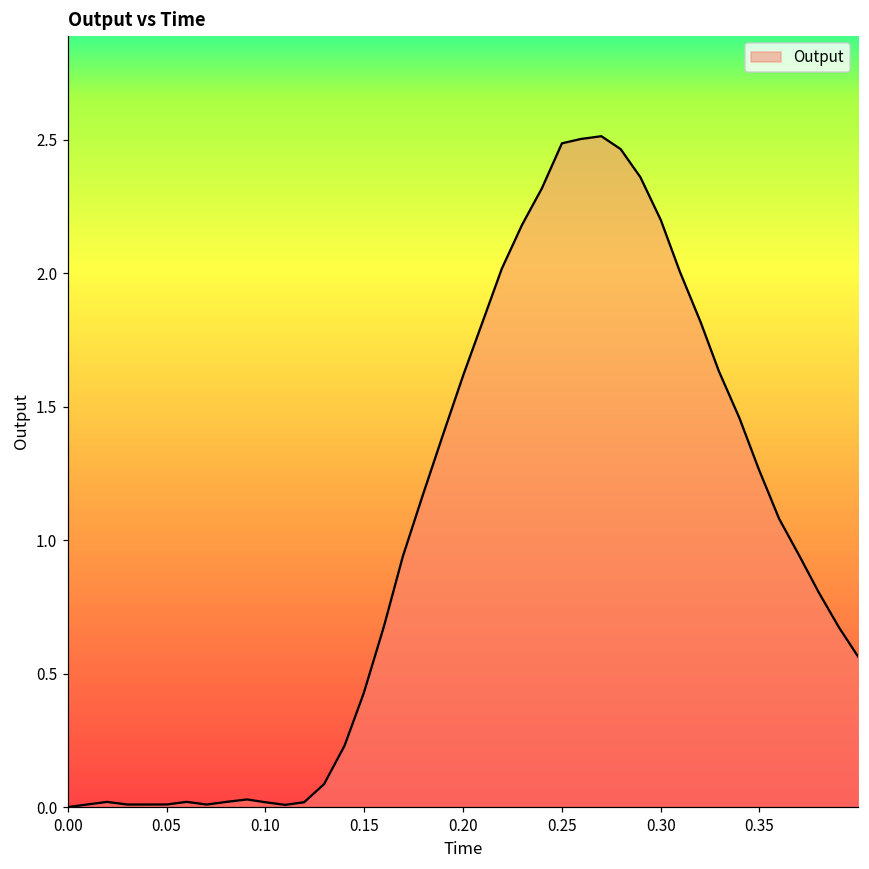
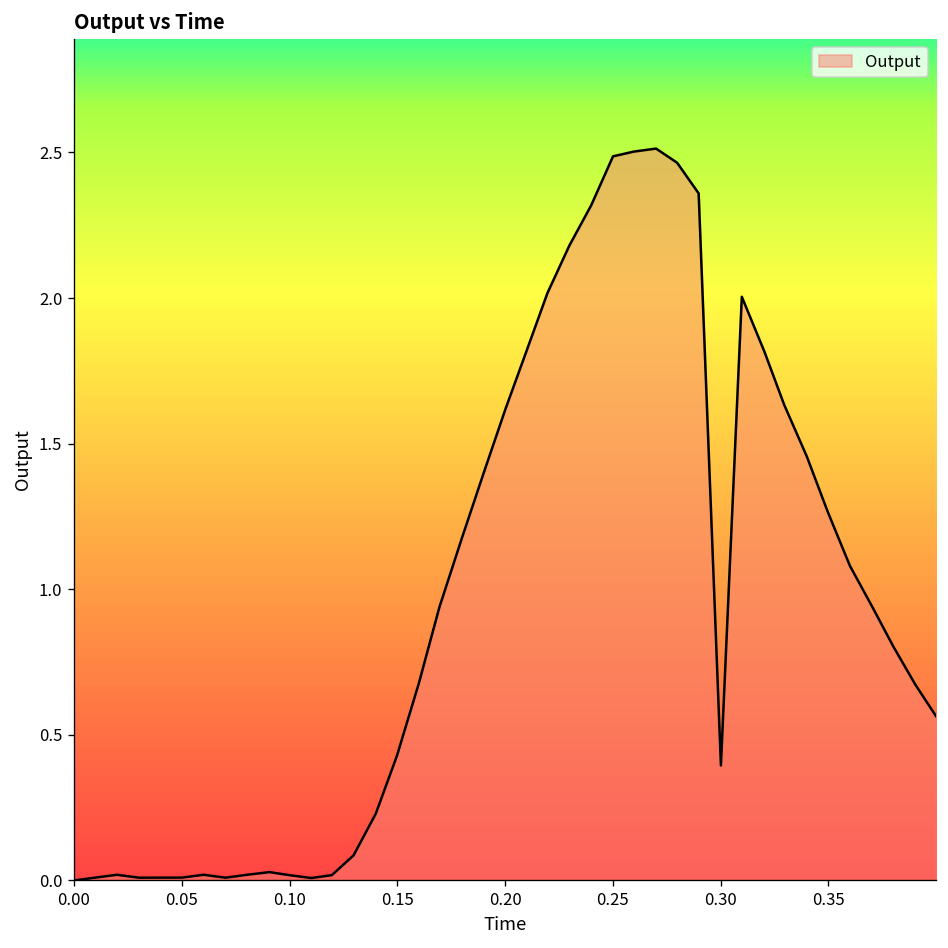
0.30: 2.20 -> 0.40
